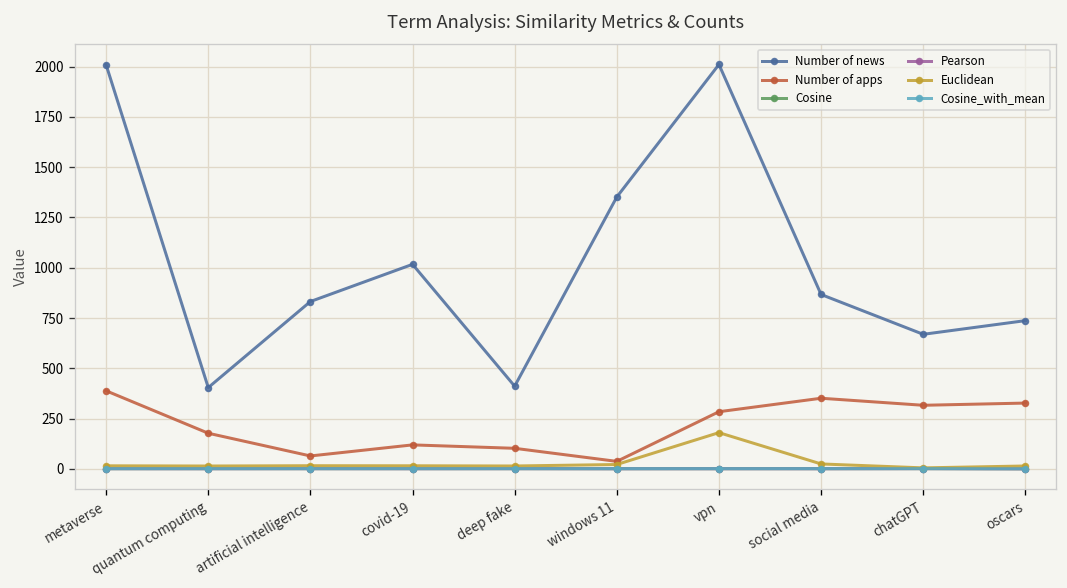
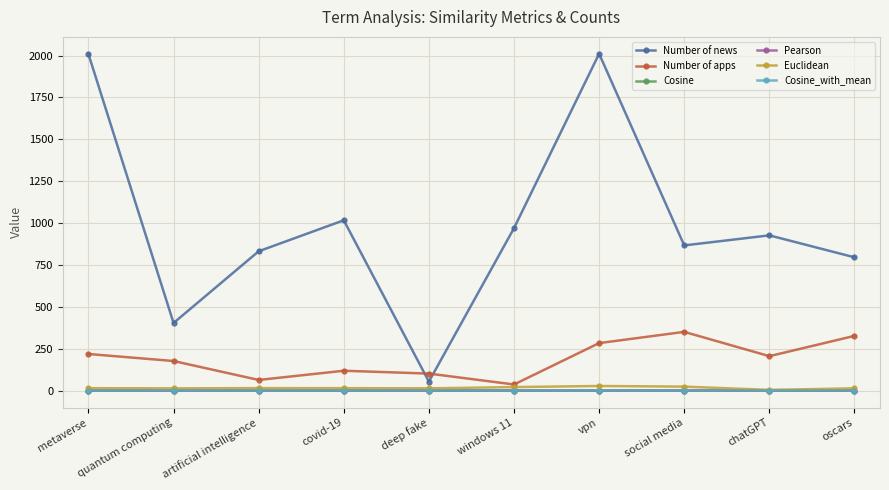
Number of apps, metaverse: 390 -> 220
Number of news, deep fake: 410 -> 50
Number of news, windows 11: 1350 -> 970
Euclidean, vpn: 180 -> 30
Number of news, chatGPT: 670 -> 930
Number of apps, chatGPT: 320 -> 210
Number of news, oscars: 740 -> 800
